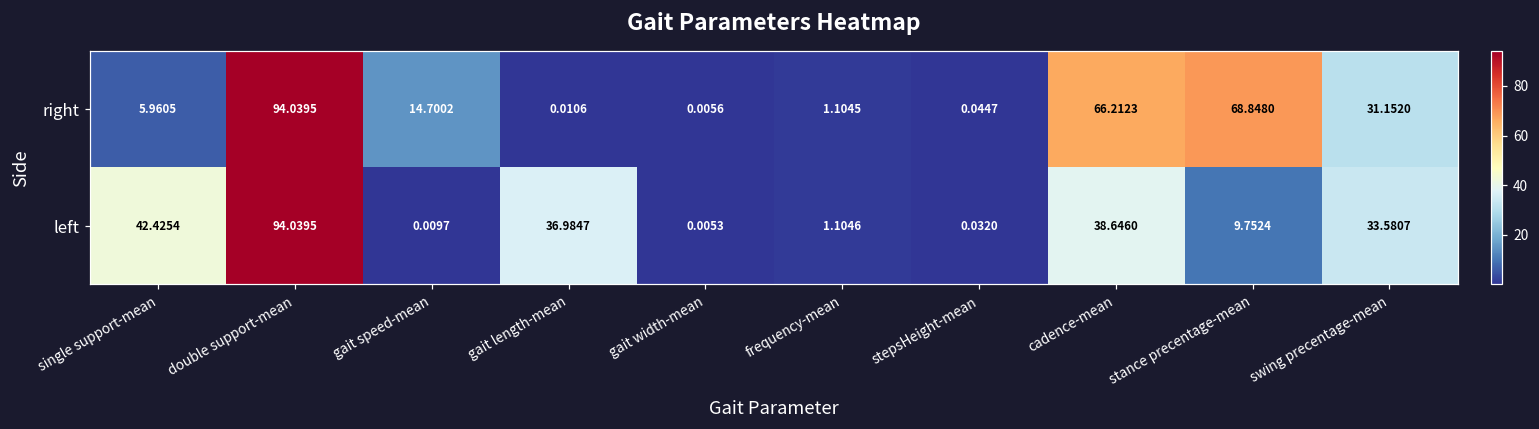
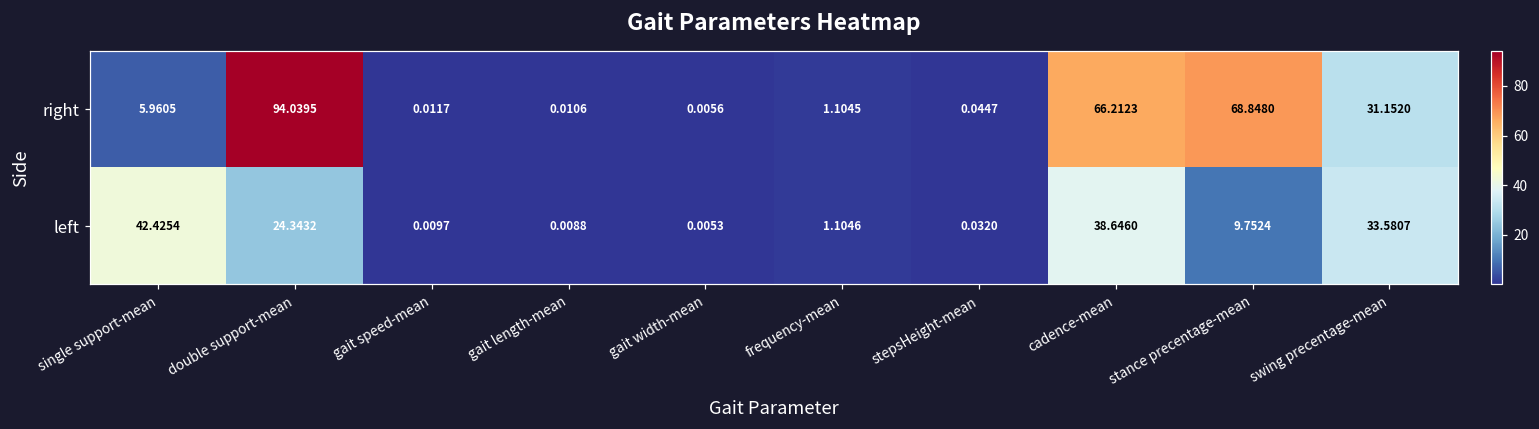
right, gait speed-mean: 14.7002 -> 0.0117
left, double support-mean: 94.0395 -> 24.3432
left, gait length-mean: 36.9847 -> 0.0088
